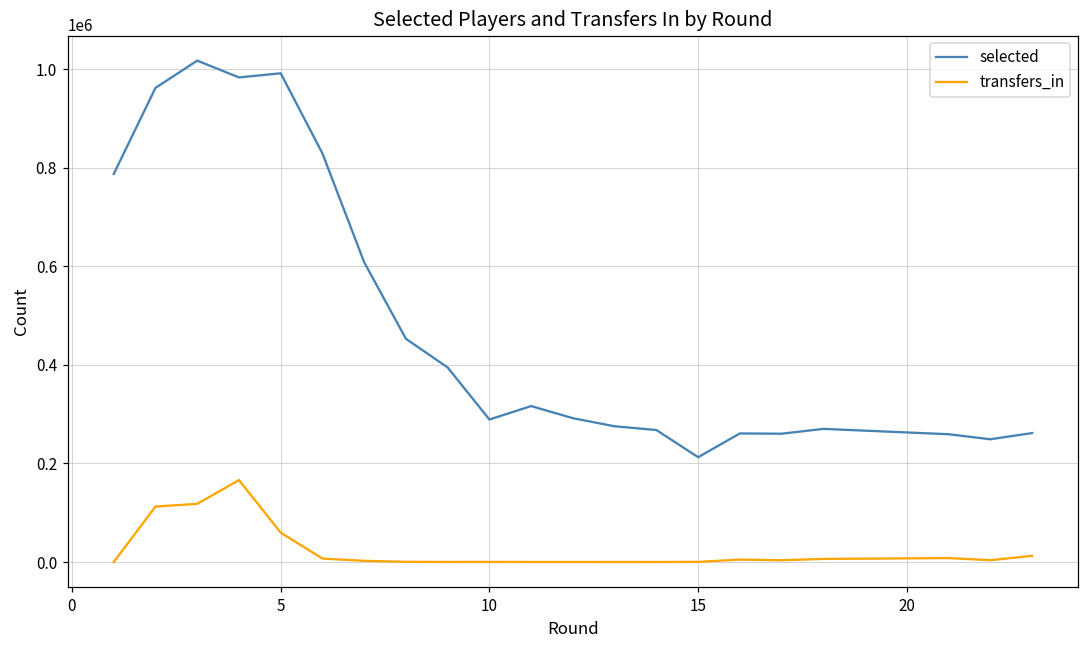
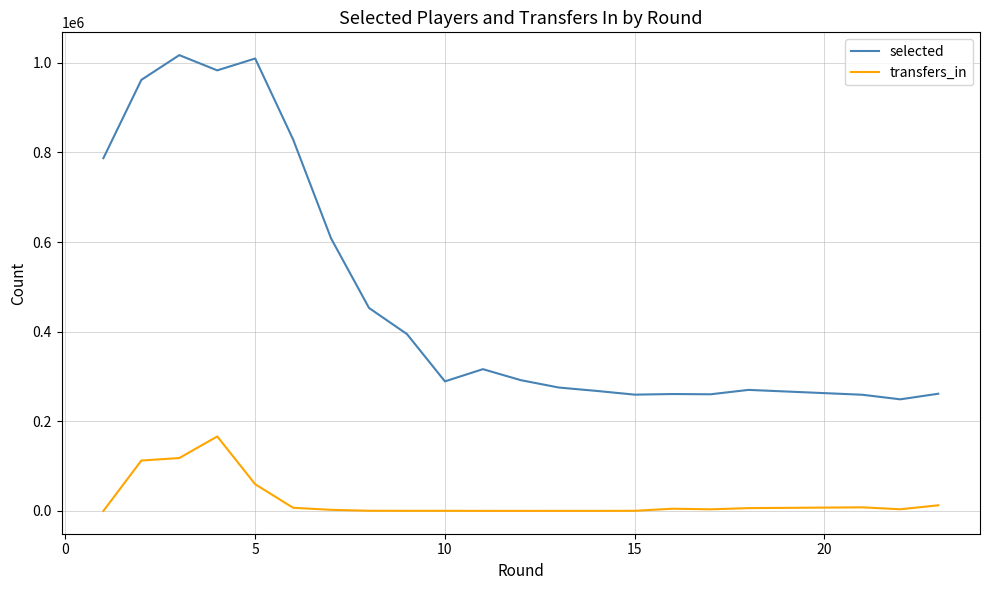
selected, 5: 990000 -> 1010000
selected, 15: 210000 -> 260000
